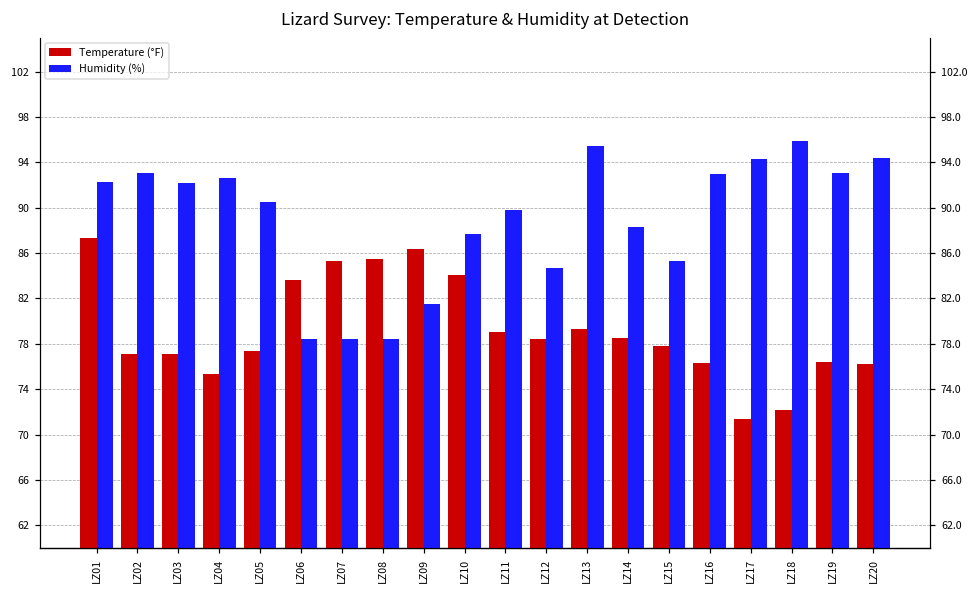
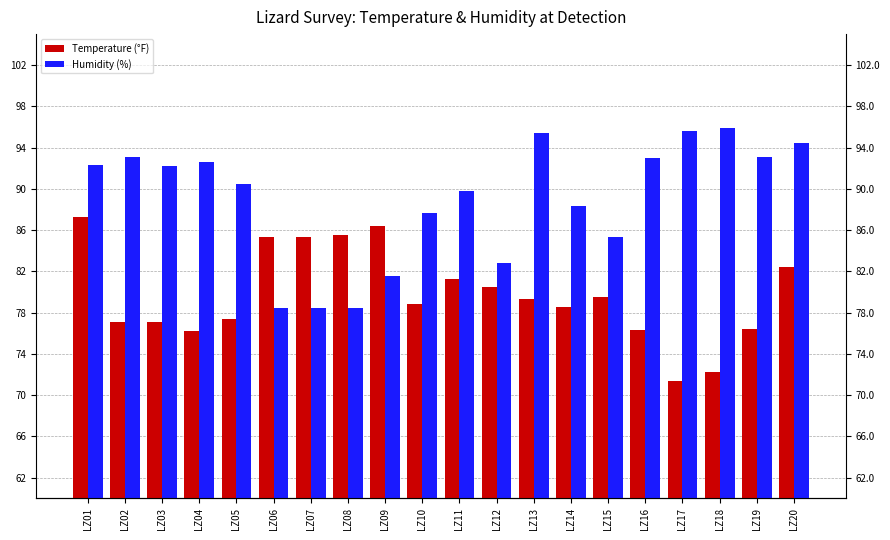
Temperature (°F), LZ04: 75.3 -> 76.2
Temperature (°F), LZ06: 83.6 -> 85.3
Temperature (°F), LZ10: 84.1 -> 78.8
Temperature (°F), LZ11: 79.0 -> 81.3
Temperature (°F), LZ12: 78.4 -> 80.5
Humidity (%), LZ12: 84.7 -> 82.8
Temperature (°F), LZ15: 77.8 -> 79.5
Humidity (%), LZ17: 94.3 -> 95.6
Temperature (°F), LZ20: 76.2 -> 82.4
